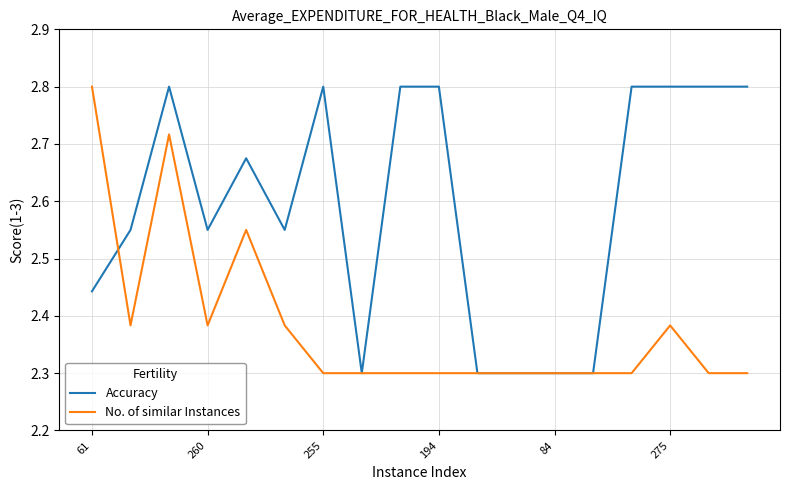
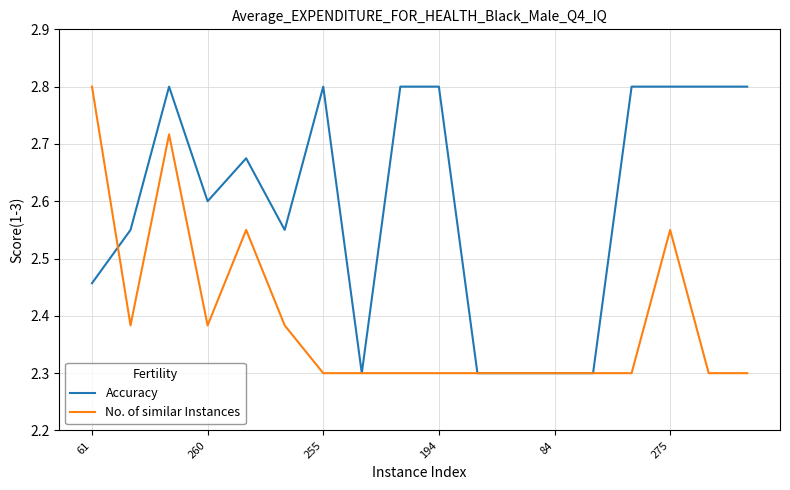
Accuracy, 61: 2.44 -> 2.46
Accuracy, 260: 2.55 -> 2.60
No. of similar Instances, 275: 2.38 -> 2.55
